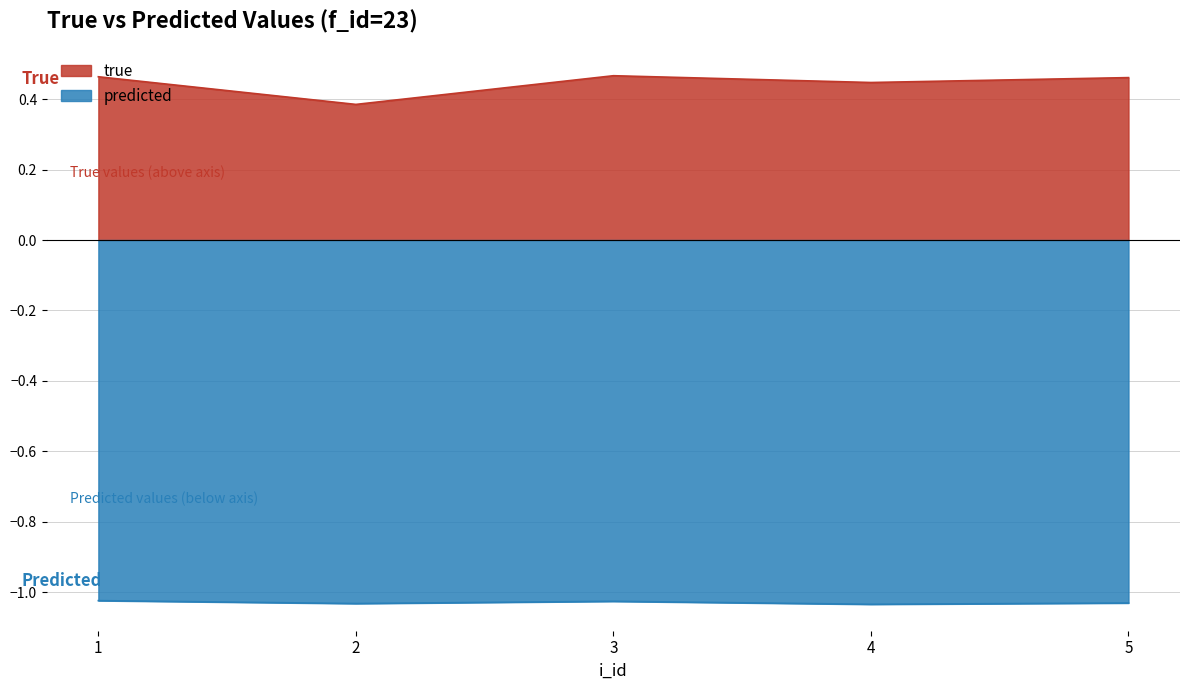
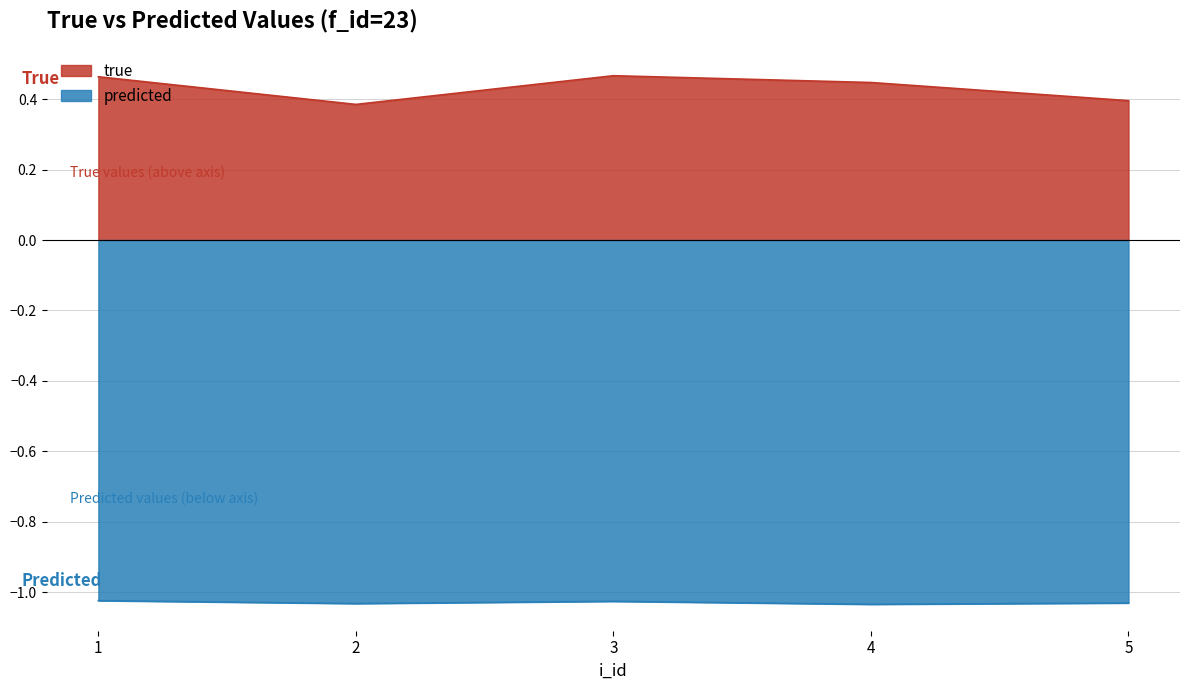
true, 5: 0.46 -> 0.40
